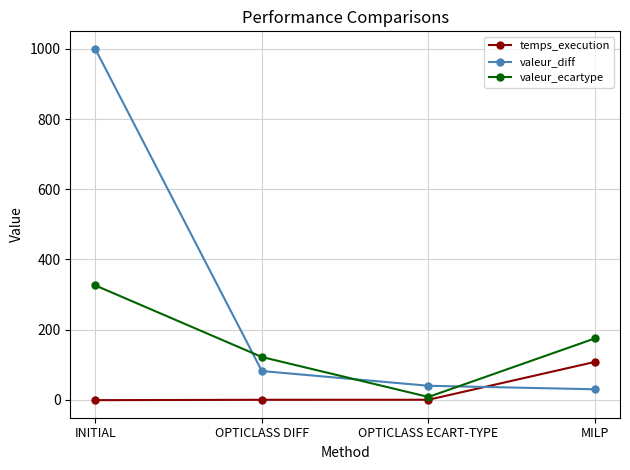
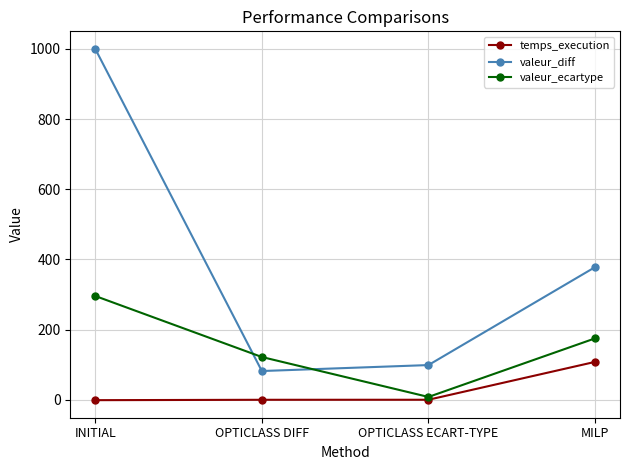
valeur_ecartype, INITIAL: 330 -> 300
valeur_diff, OPTICLASS ECART-TYPE: 40 -> 100
valeur_diff, MILP: 30 -> 380
